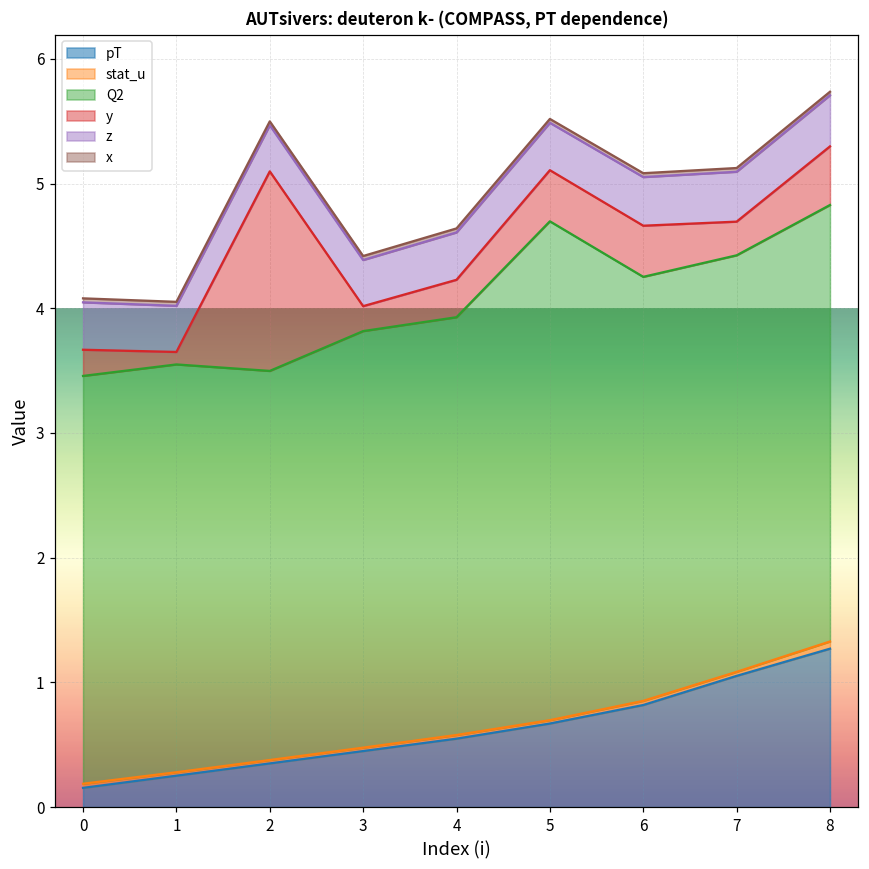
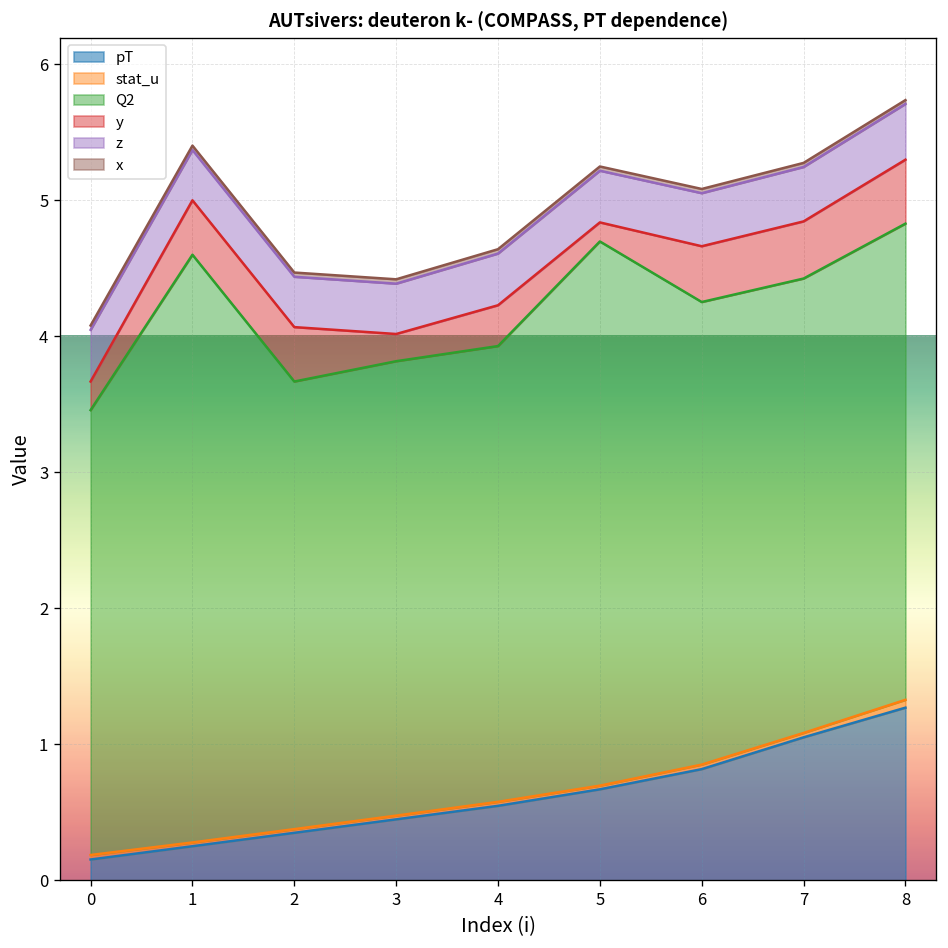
Q2, 1: 3.27 -> 4.32
y, 1: 0.1 -> 0.4
Q2, 2: 3.12 -> 3.29
y, 2: 1.6 -> 0.4
y, 5: 0.41 -> 0.14
y, 7: 0.27 -> 0.42
